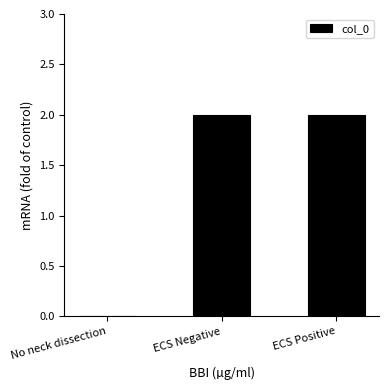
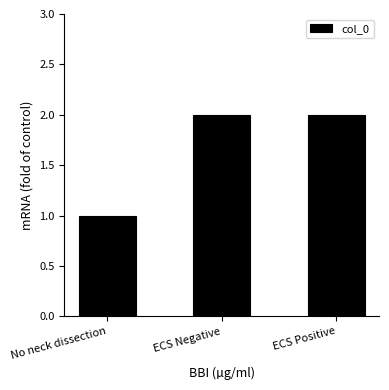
No neck dissection: 0 -> 1
